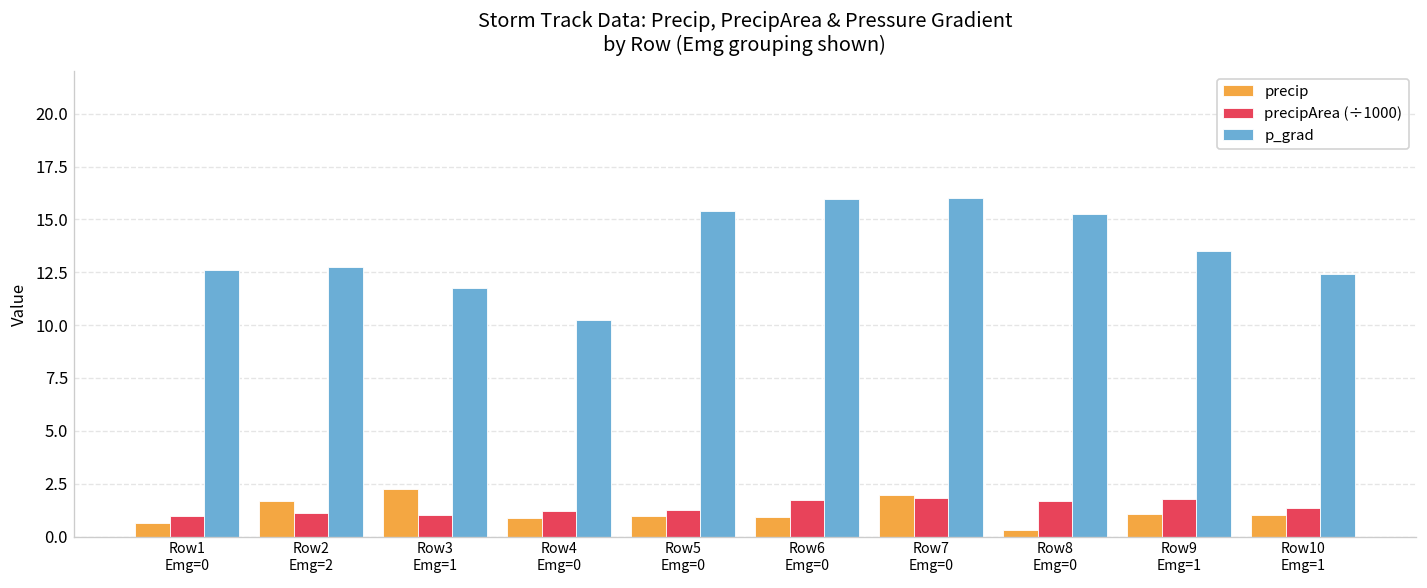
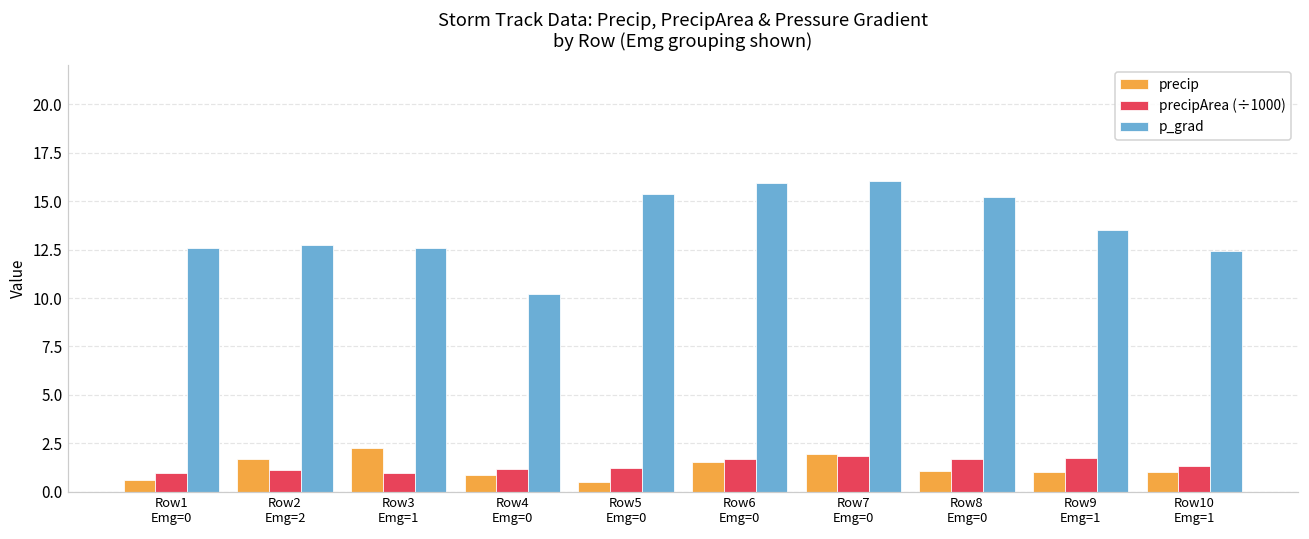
p_grad, Row3 Emg=1: 11.8 -> 12.6
precip, Row5 Emg=0: 1.0 -> 0.5
precip, Row6 Emg=0: 0.9 -> 1.5
precip, Row8 Emg=0: 0.3 -> 1.1
